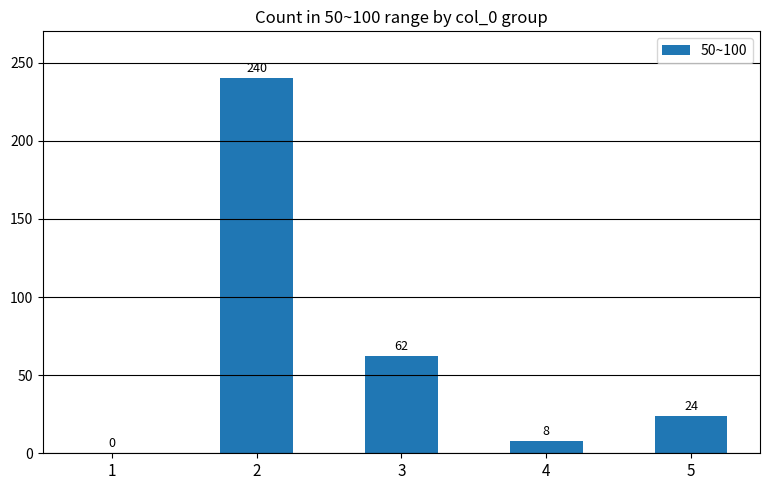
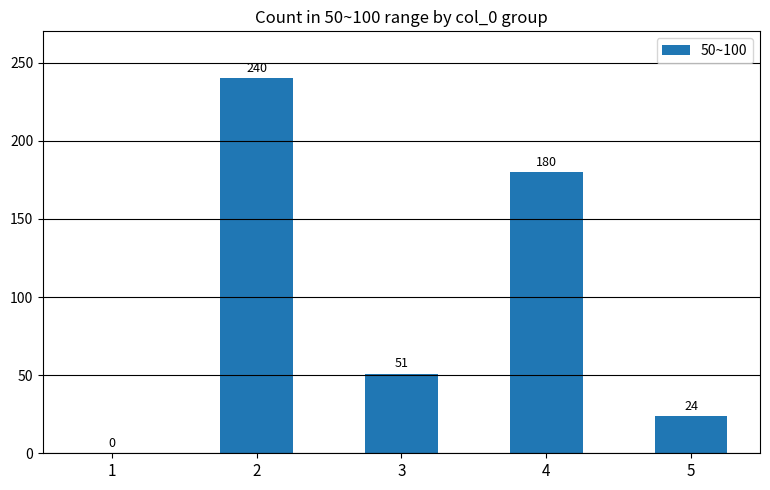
3: 62 -> 51
4: 8 -> 180
